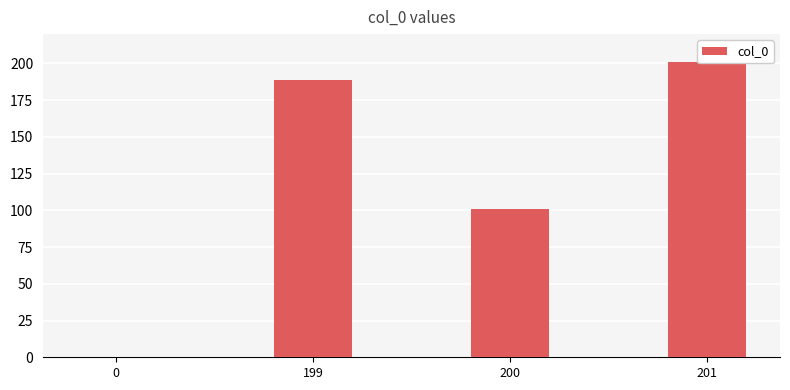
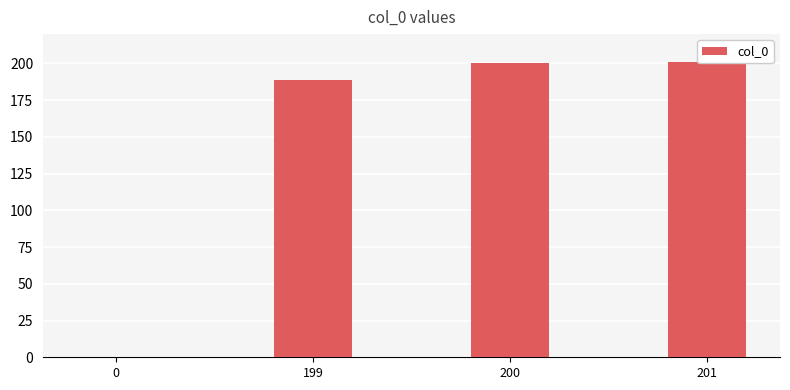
200: 101 -> 200
